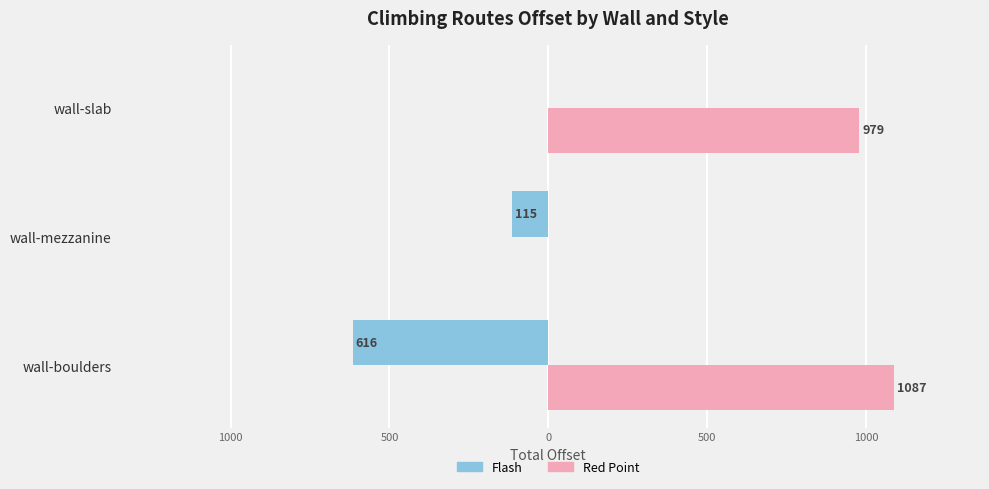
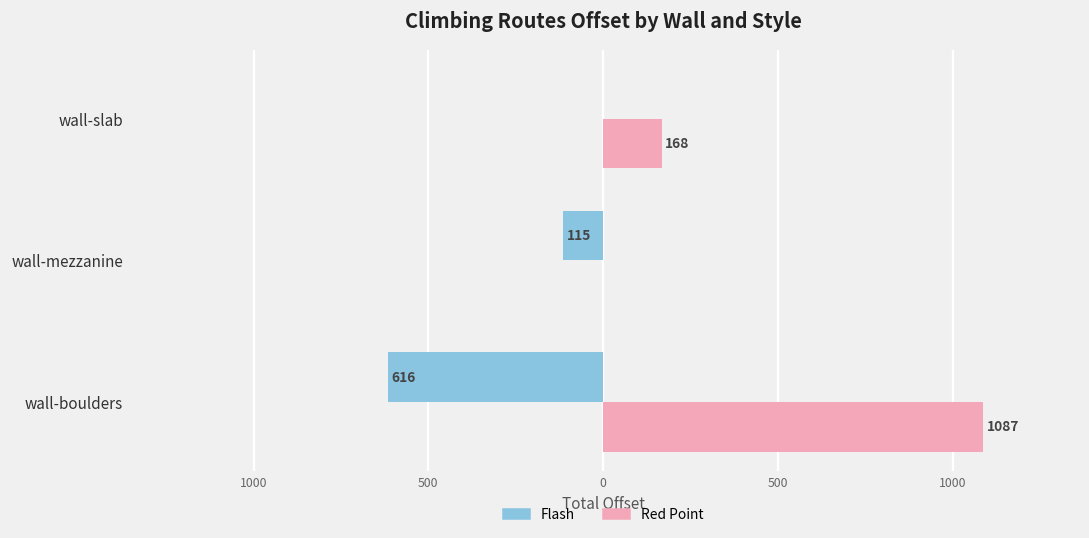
Red Point, wall-slab: 979 -> 168
